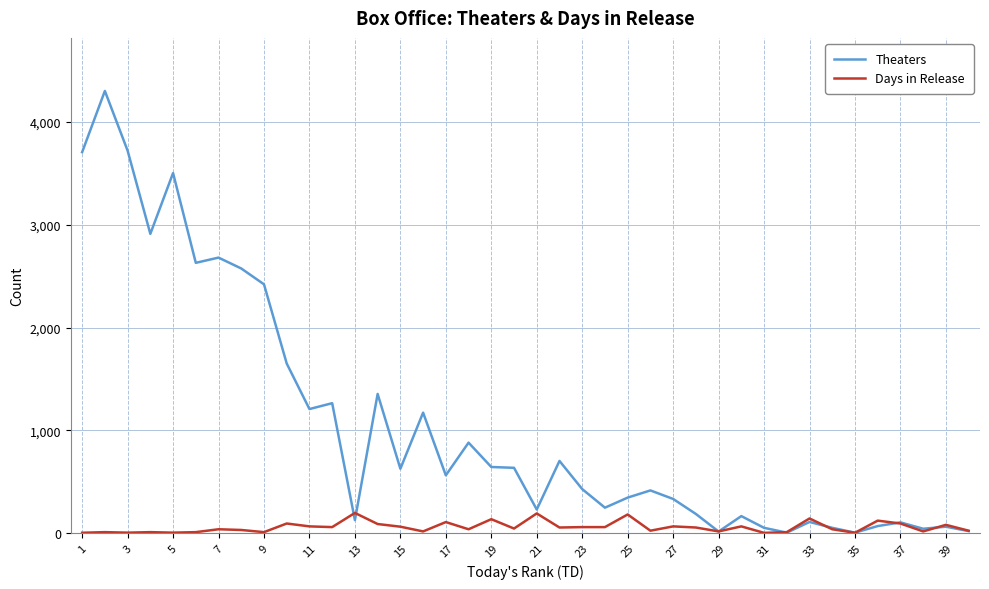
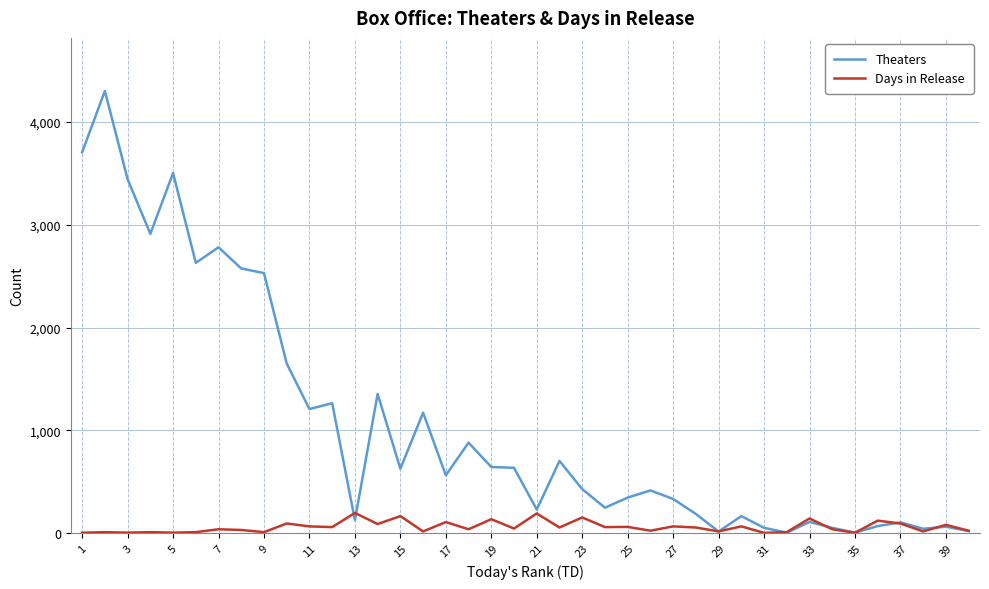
Theaters, 3: 3,720 -> 3,440
Theaters, 7: 2,680 -> 2,780
Theaters, 9: 2,420 -> 2,530
Days in Release, 15: 60 -> 170
Days in Release, 23: 60 -> 150
Days in Release, 25: 180 -> 60
